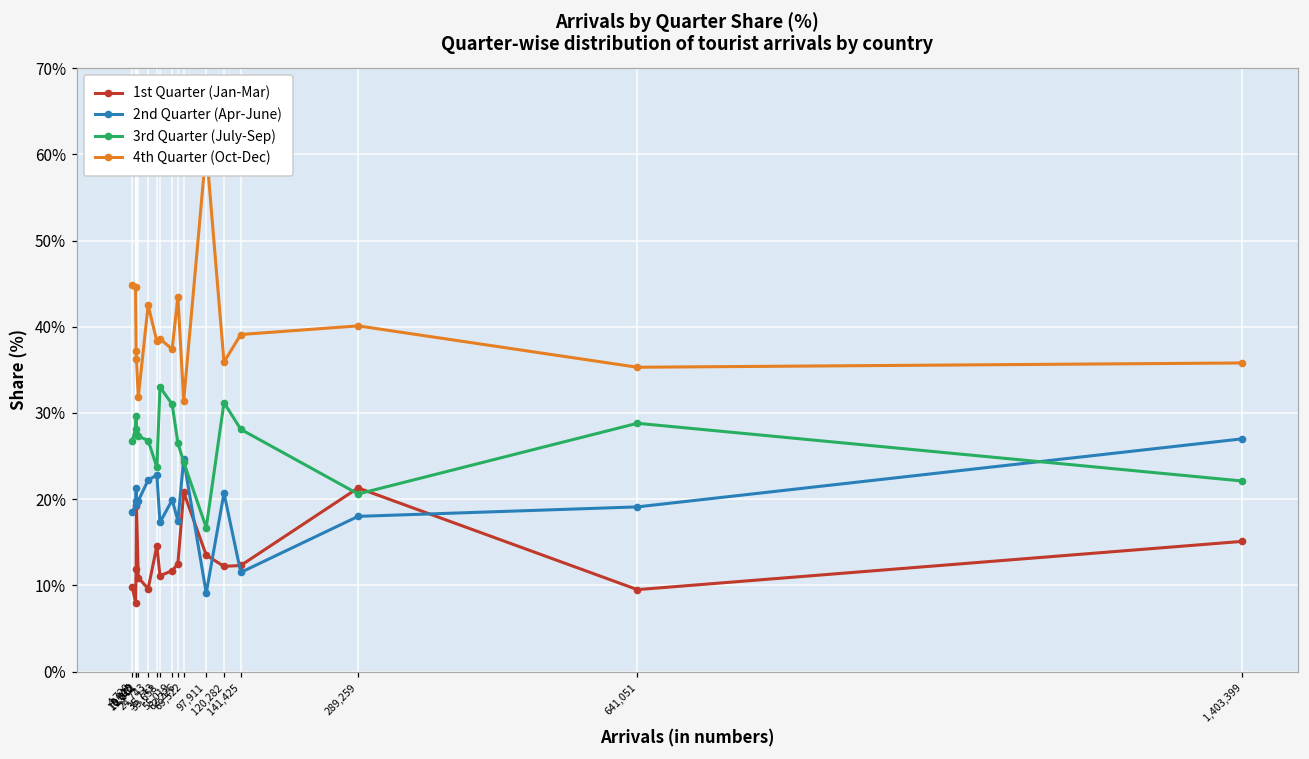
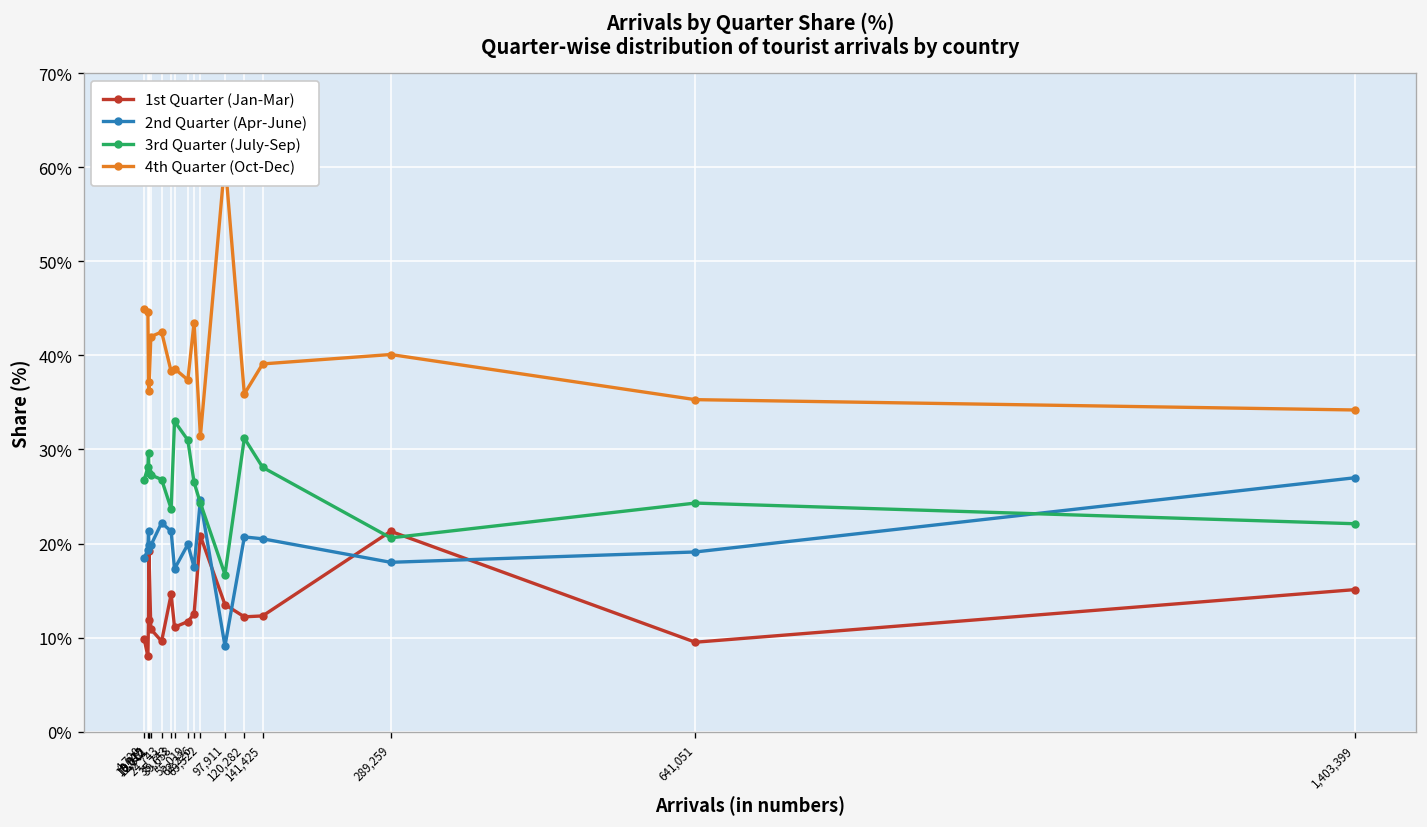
4th Quarter (Oct-Dec), 12,301: 32% -> 42%
2nd Quarter (Apr-June), 35,743: 23% -> 21%
2nd Quarter (Apr-June), 141,425: 12% -> 21%
3rd Quarter (July-Sep), 641,051: 29% -> 24%
4th Quarter (Oct-Dec), 1,403,399: 36% -> 34%
